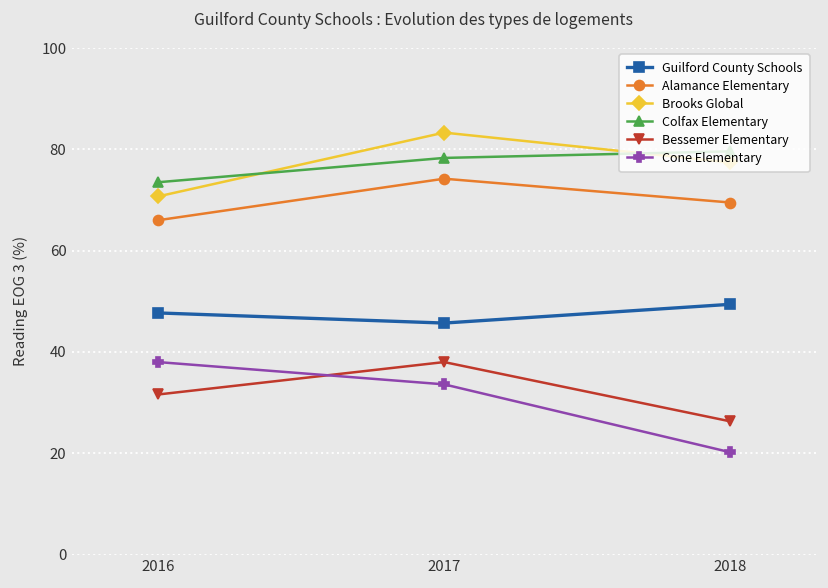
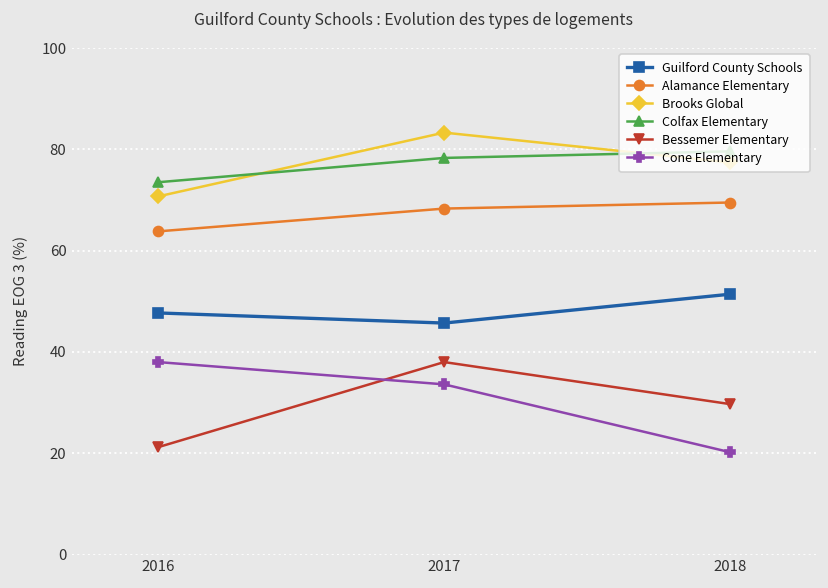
Alamance Elementary, 2016: 66 -> 64
Bessemer Elementary, 2016: 32 -> 21
Alamance Elementary, 2017: 74 -> 68
Guilford County Schools, 2018: 49 -> 51
Bessemer Elementary, 2018: 26 -> 30
